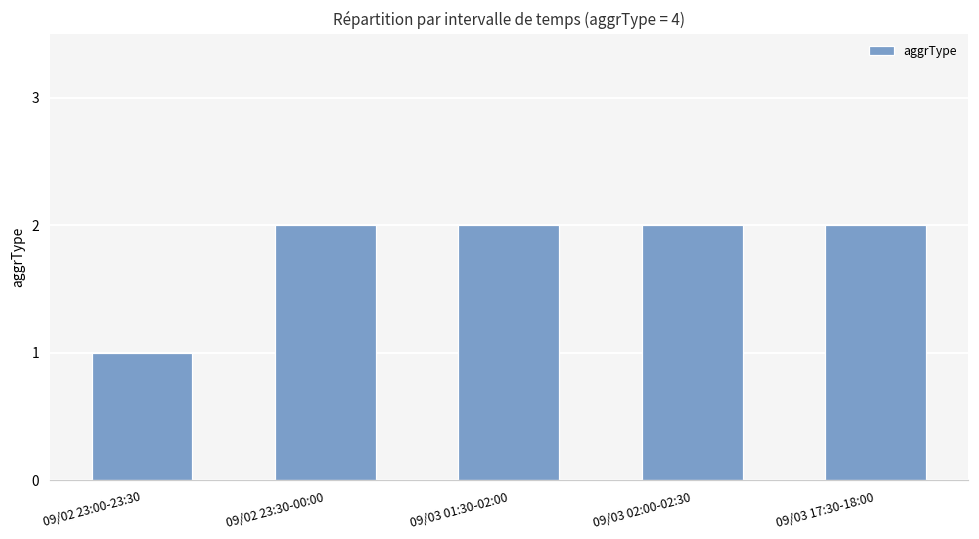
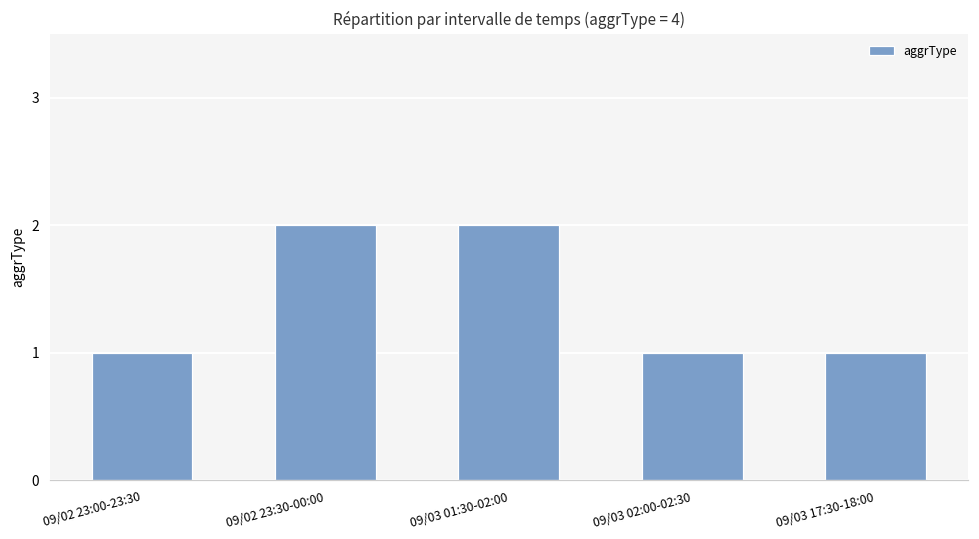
09/03 02:00-02:30: 2 -> 1
09/03 17:30-18:00: 2 -> 1
